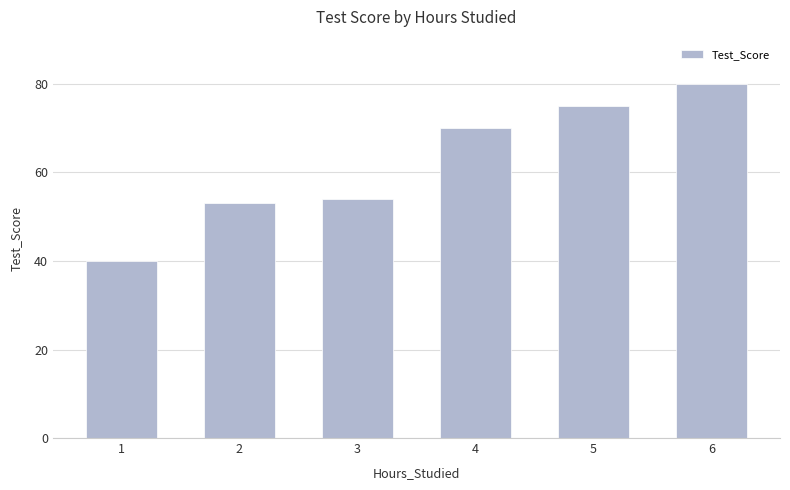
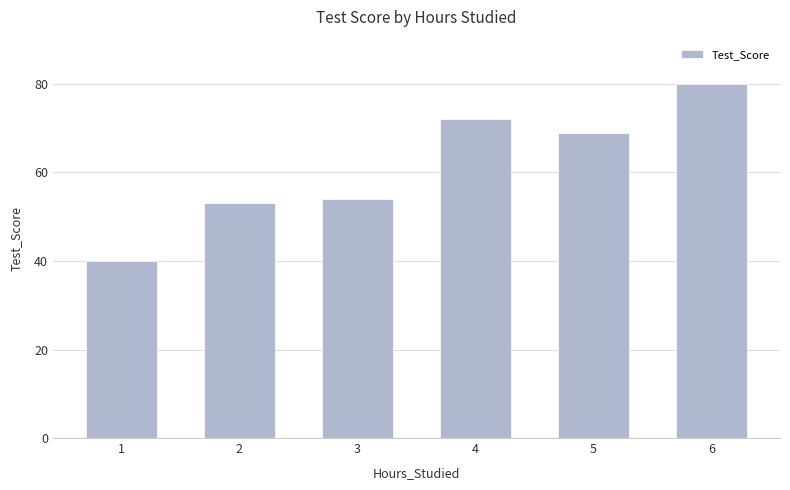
4: 70 -> 72
5: 75 -> 69
